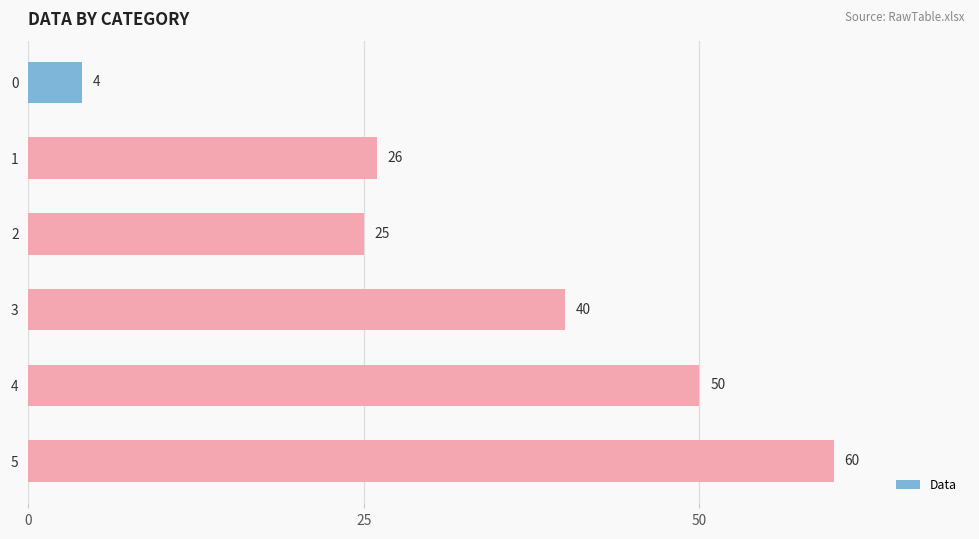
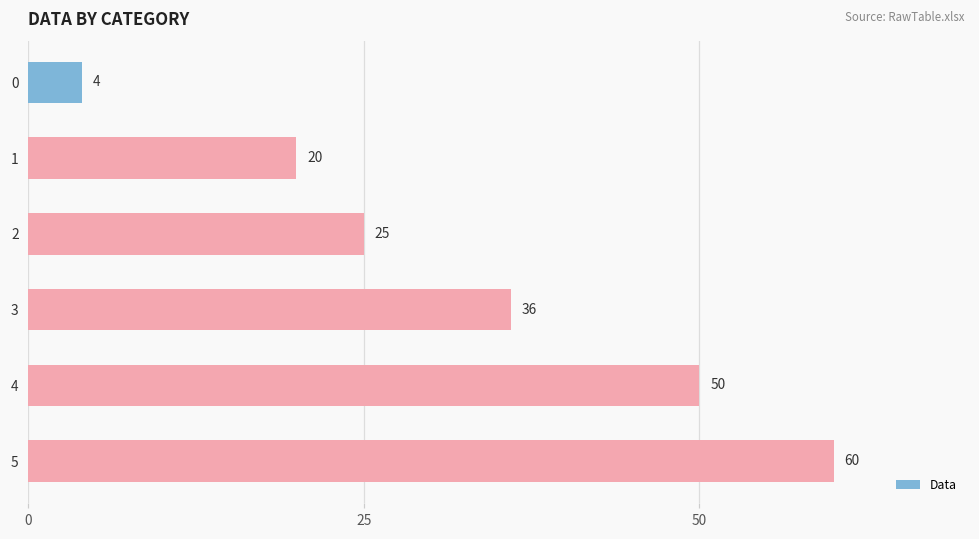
1: 26 -> 20
3: 40 -> 36
